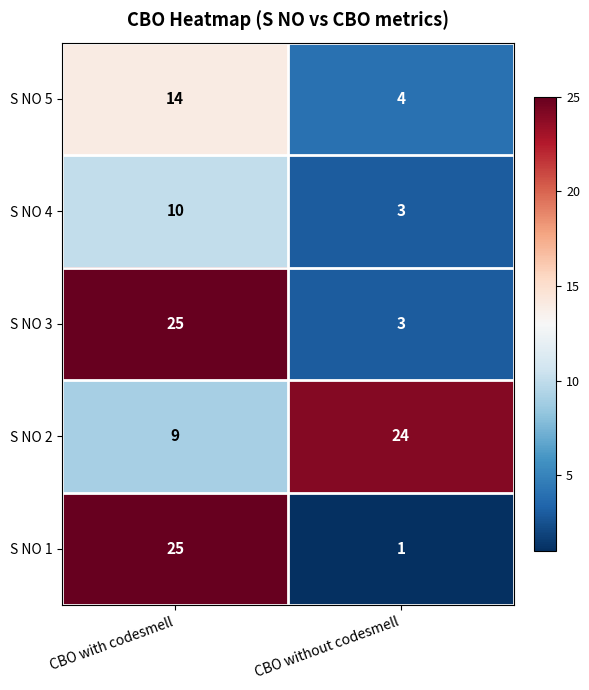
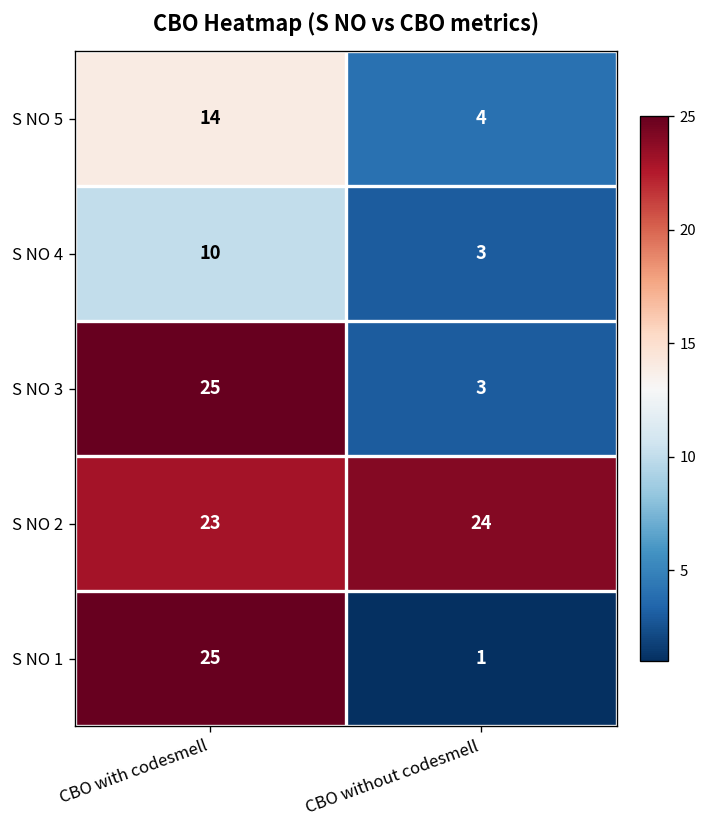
S NO 2, CBO with codesmell: 9 -> 23
